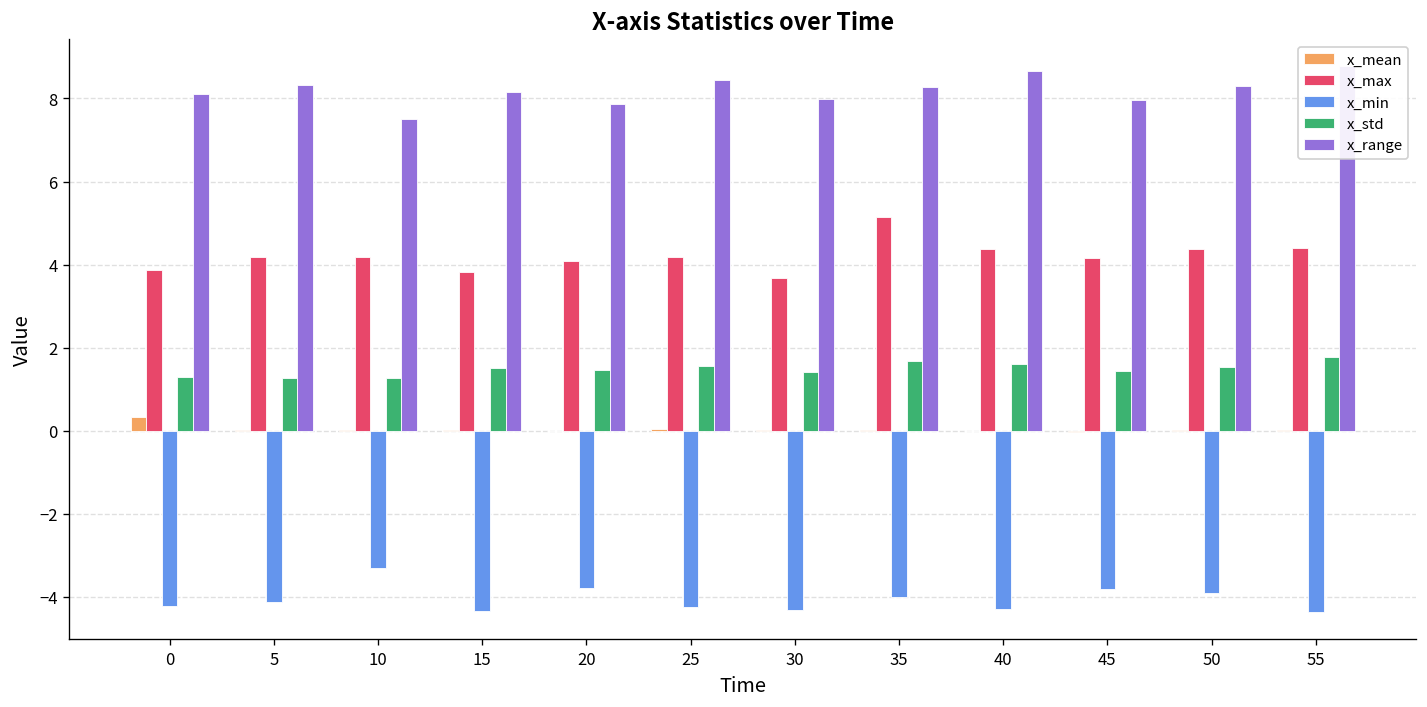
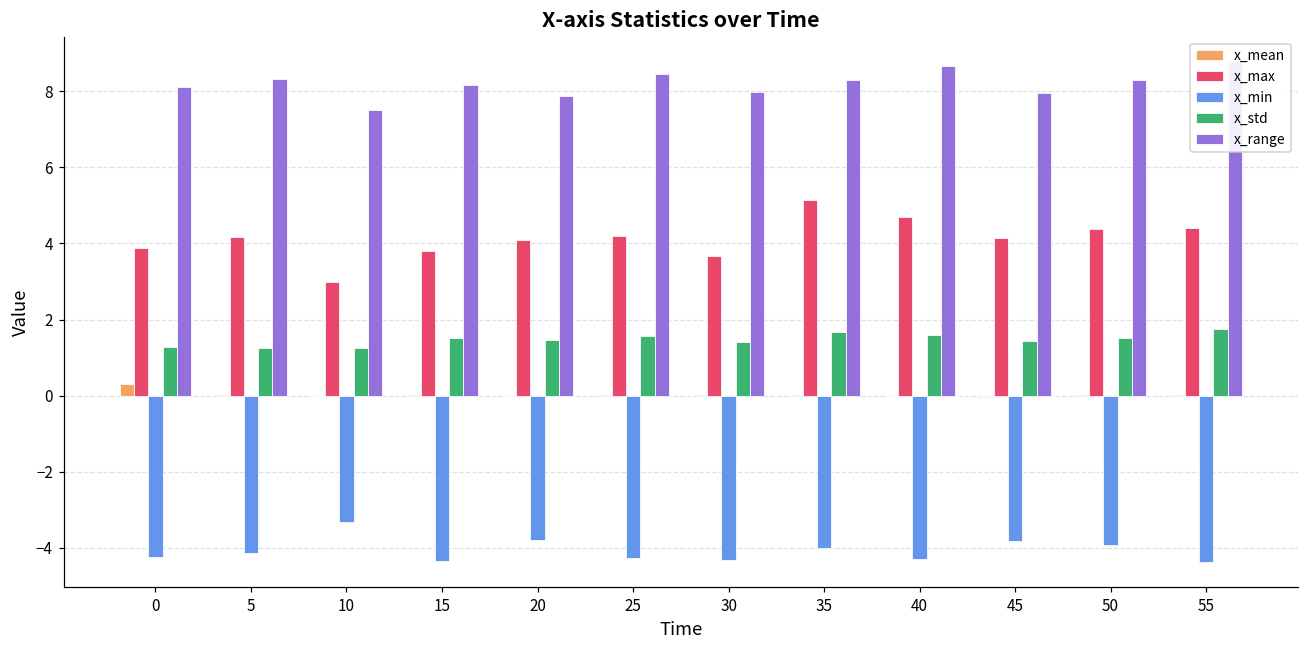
x_max, 10: 4.2 -> 3.0
x_max, 40: 4.4 -> 4.7
